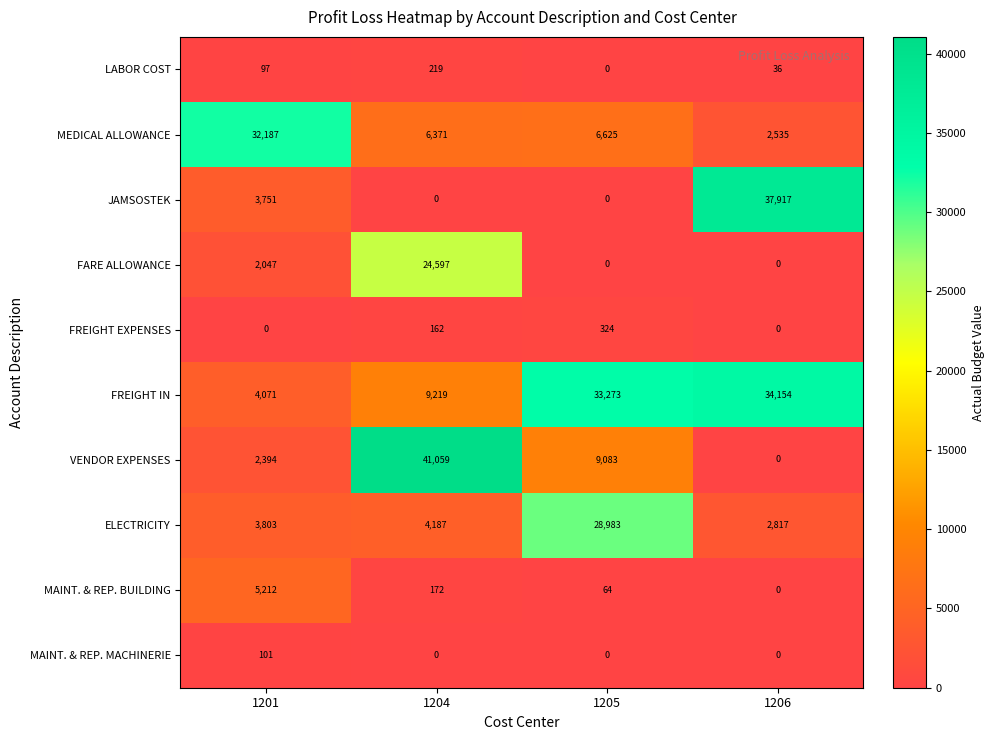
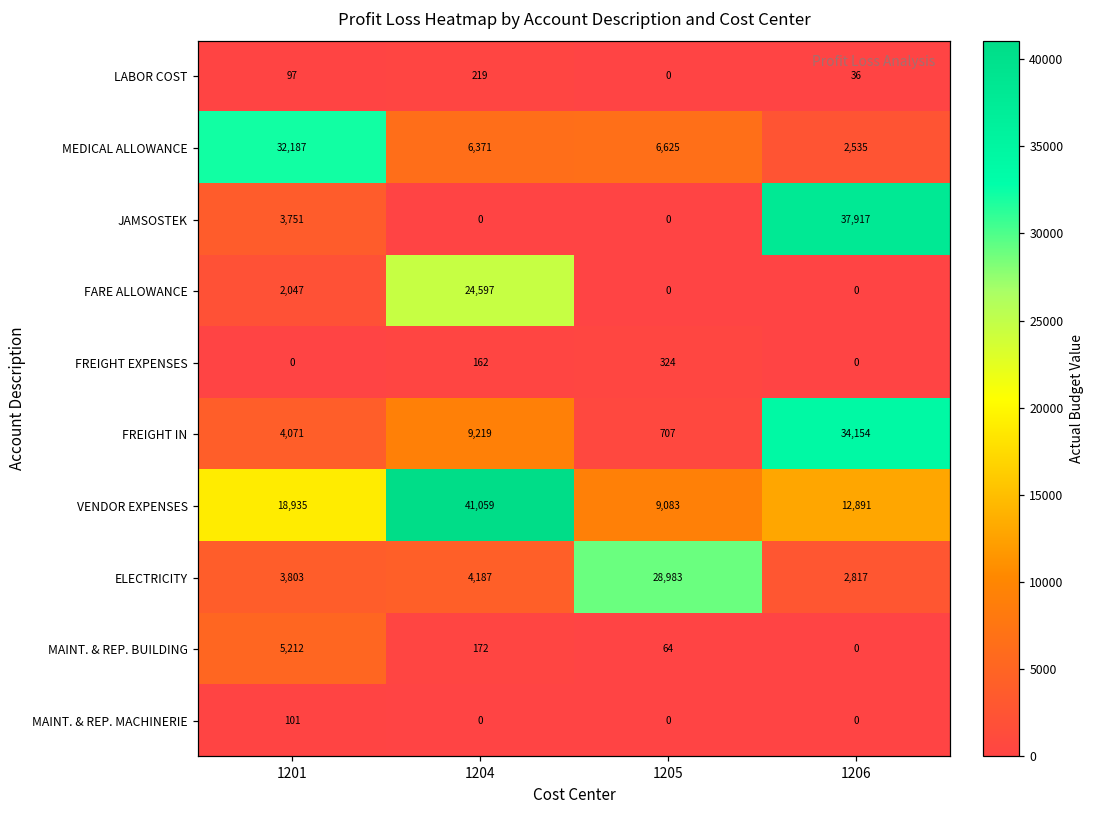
FREIGHT IN, 1205: 33,273 -> 707
VENDOR EXPENSES, 1201: 2,394 -> 18,935
VENDOR EXPENSES, 1206: 0 -> 12,891
